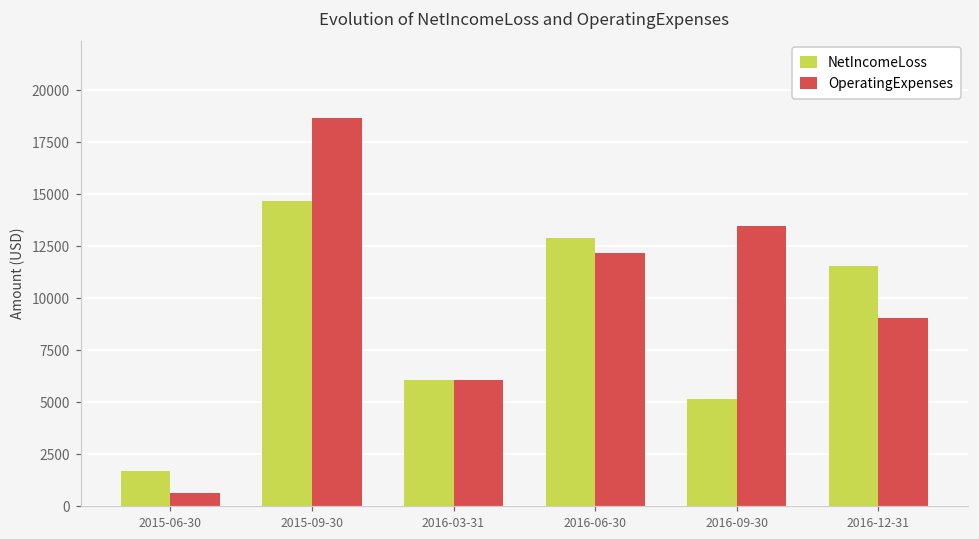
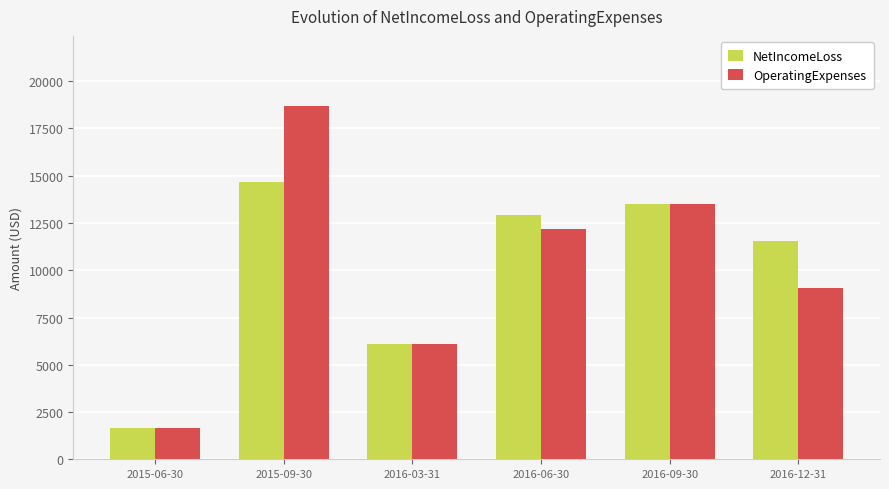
OperatingExpenses, 2015-06-30: 600 -> 1700
NetIncomeLoss, 2016-09-30: 5200 -> 13500
